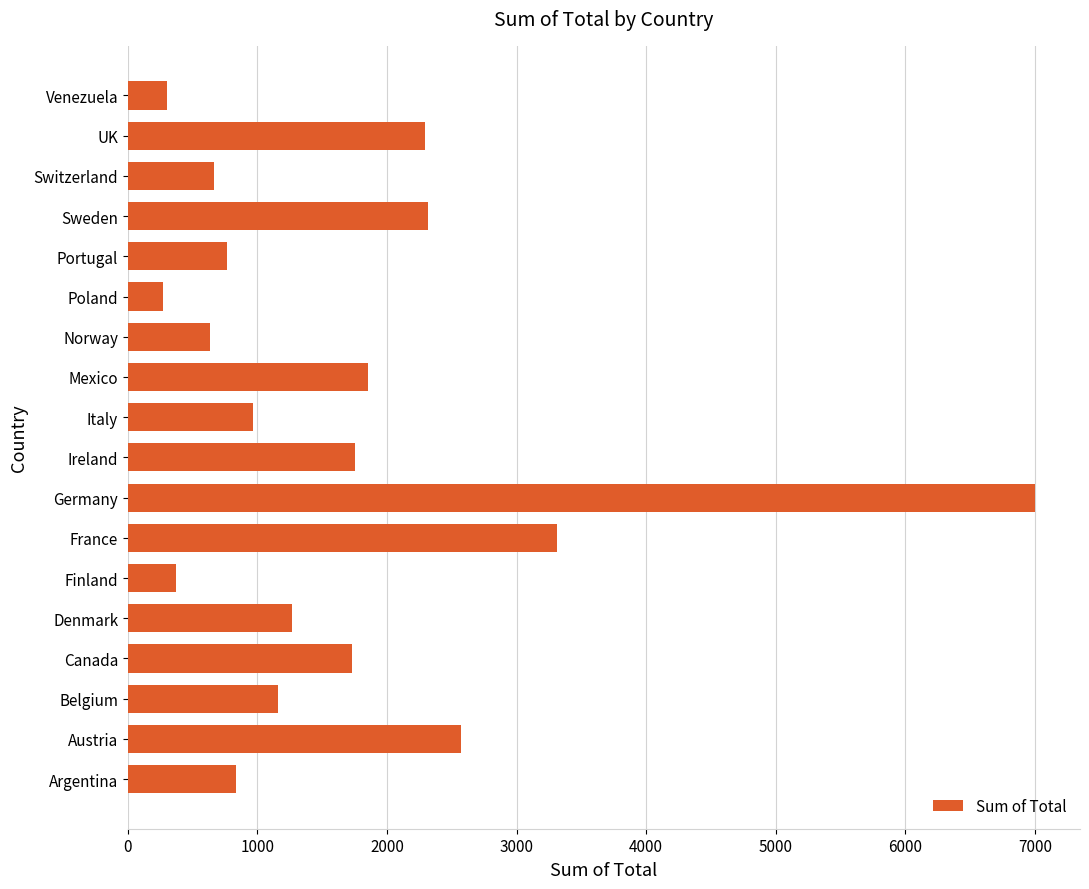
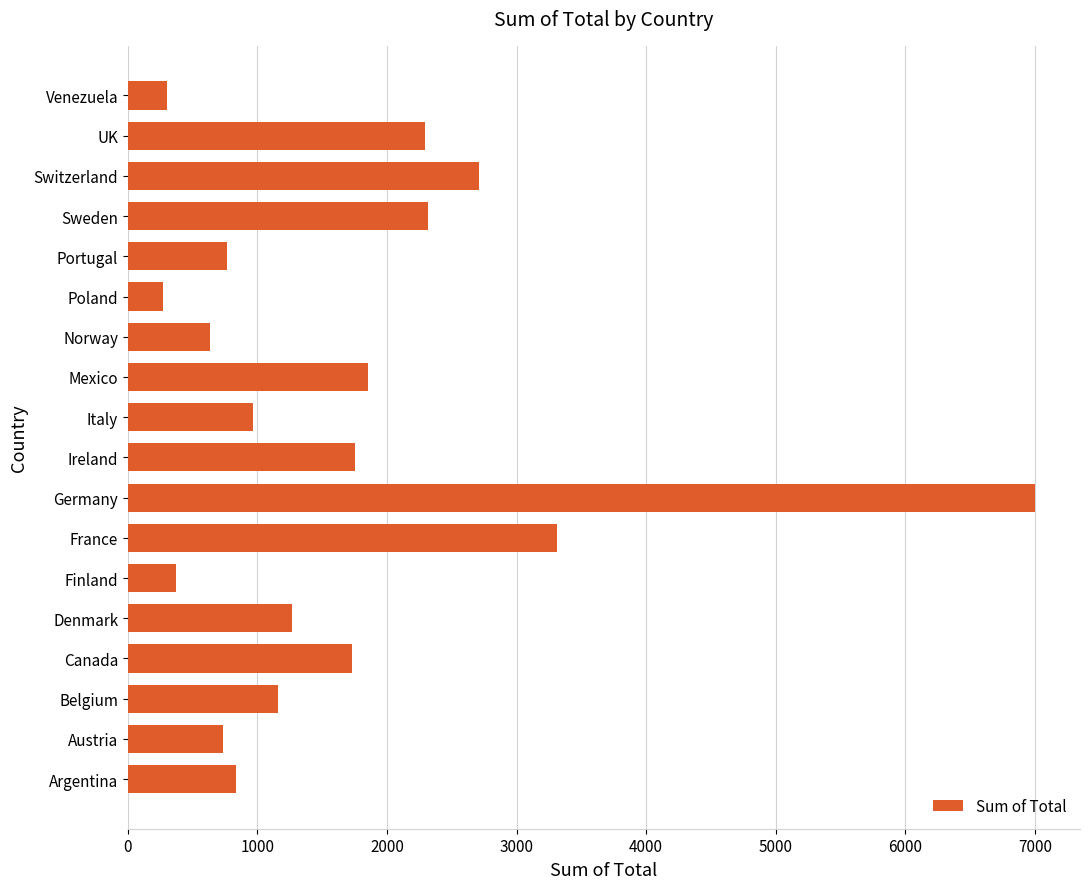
Switzerland: 660 -> 2710
Austria: 2570 -> 730
